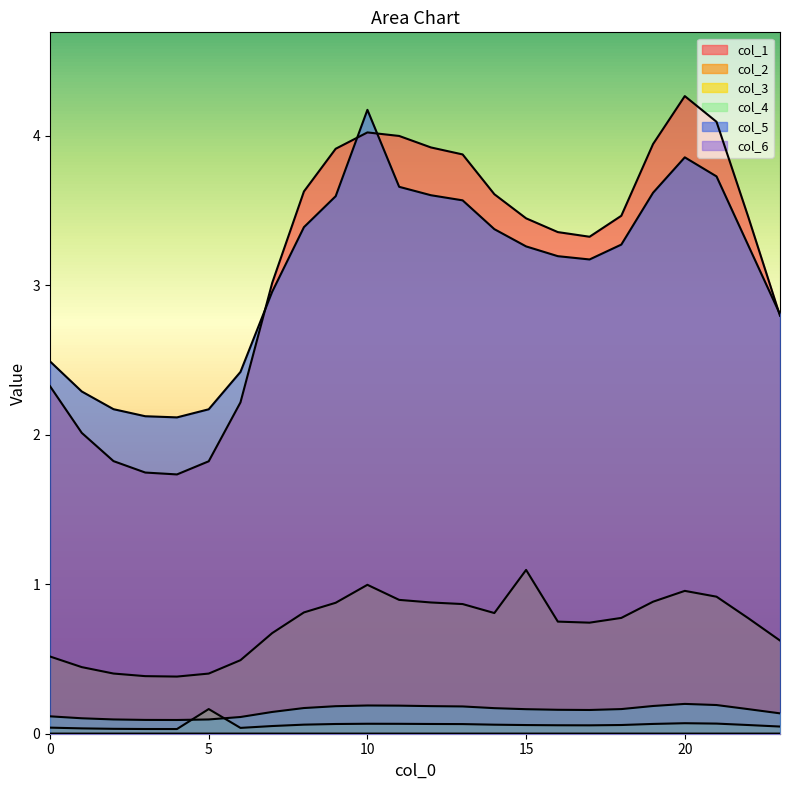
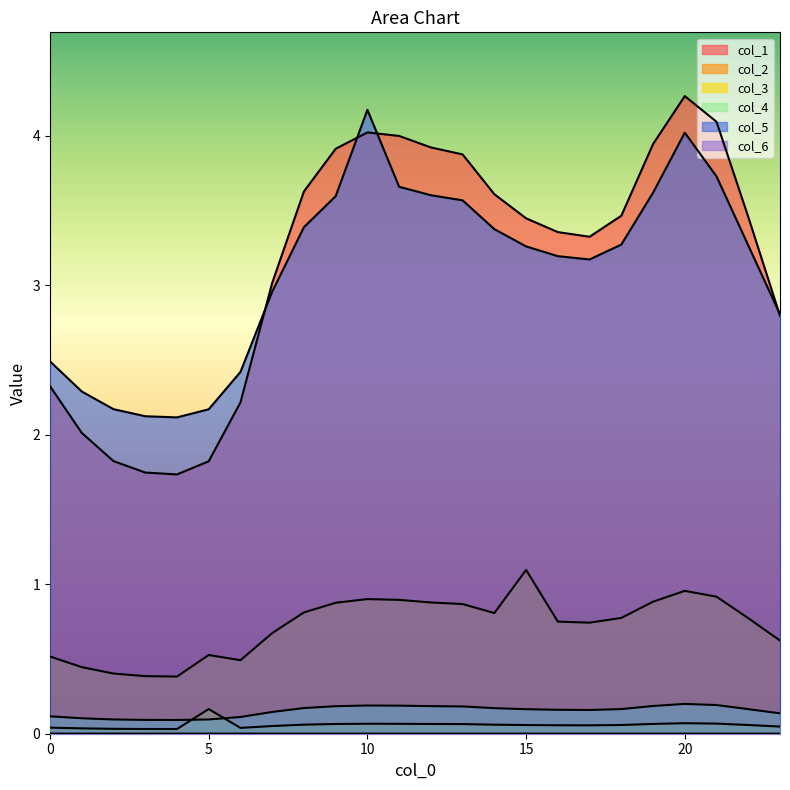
col_2, 5: 0.40 -> 0.53
col_2, 10: 1.00 -> 0.90
col_5, 20: 3.86 -> 4.02
